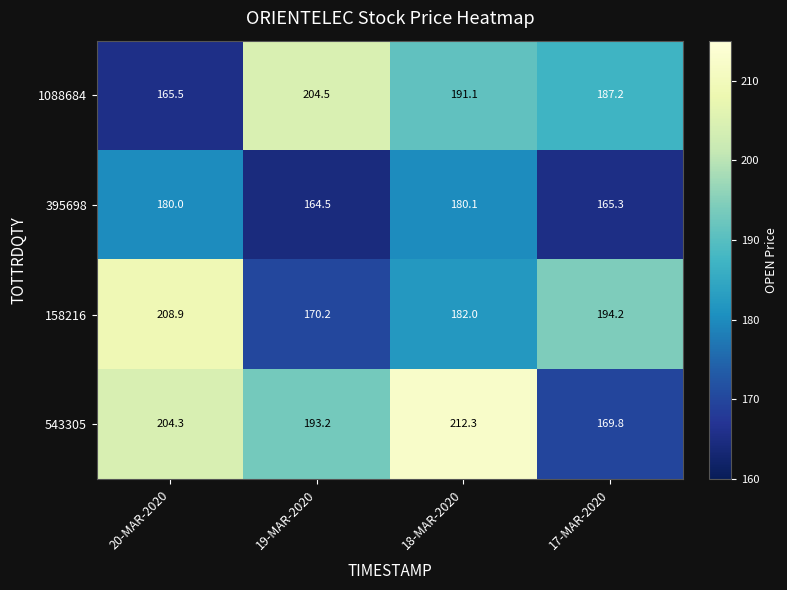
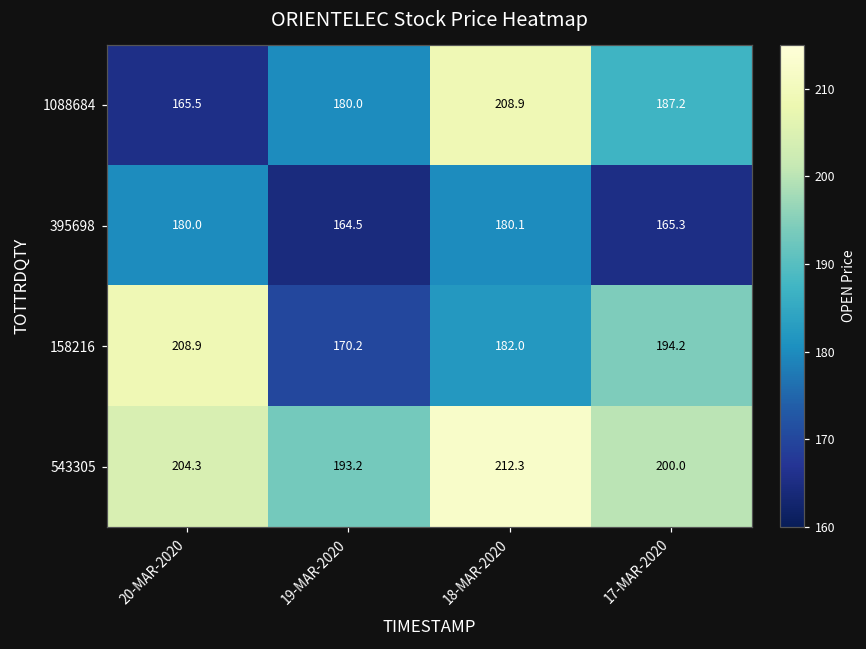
1088684, 19-MAR-2020: 204.5 -> 180.0
1088684, 18-MAR-2020: 191.1 -> 208.9
543305, 17-MAR-2020: 169.8 -> 200.0
